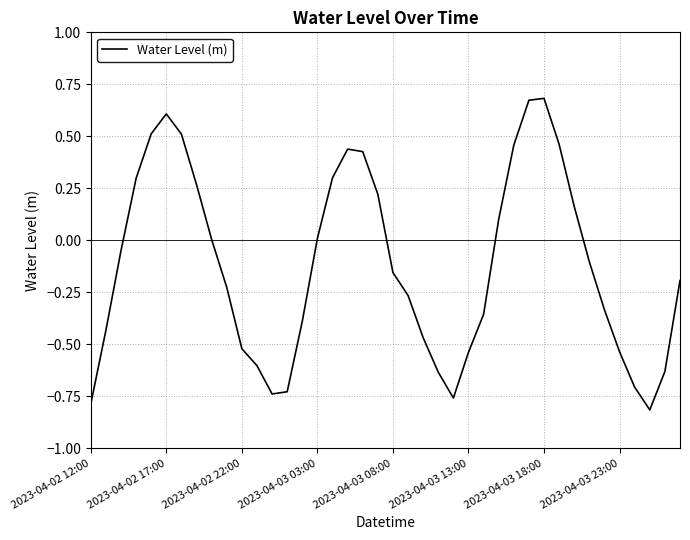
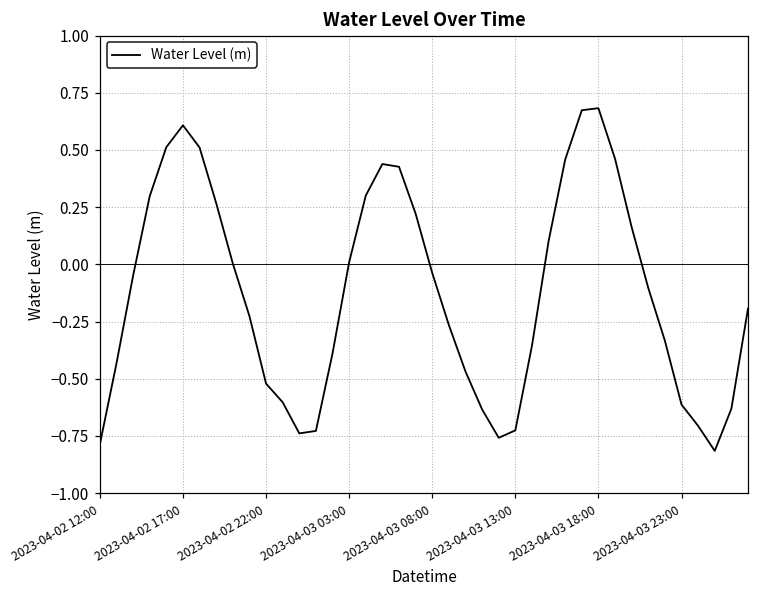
2023-04-03 08:00: -0.16 -> -0.04
2023-04-03 13:00: -0.54 -> -0.73
2023-04-03 23:00: -0.54 -> -0.61
